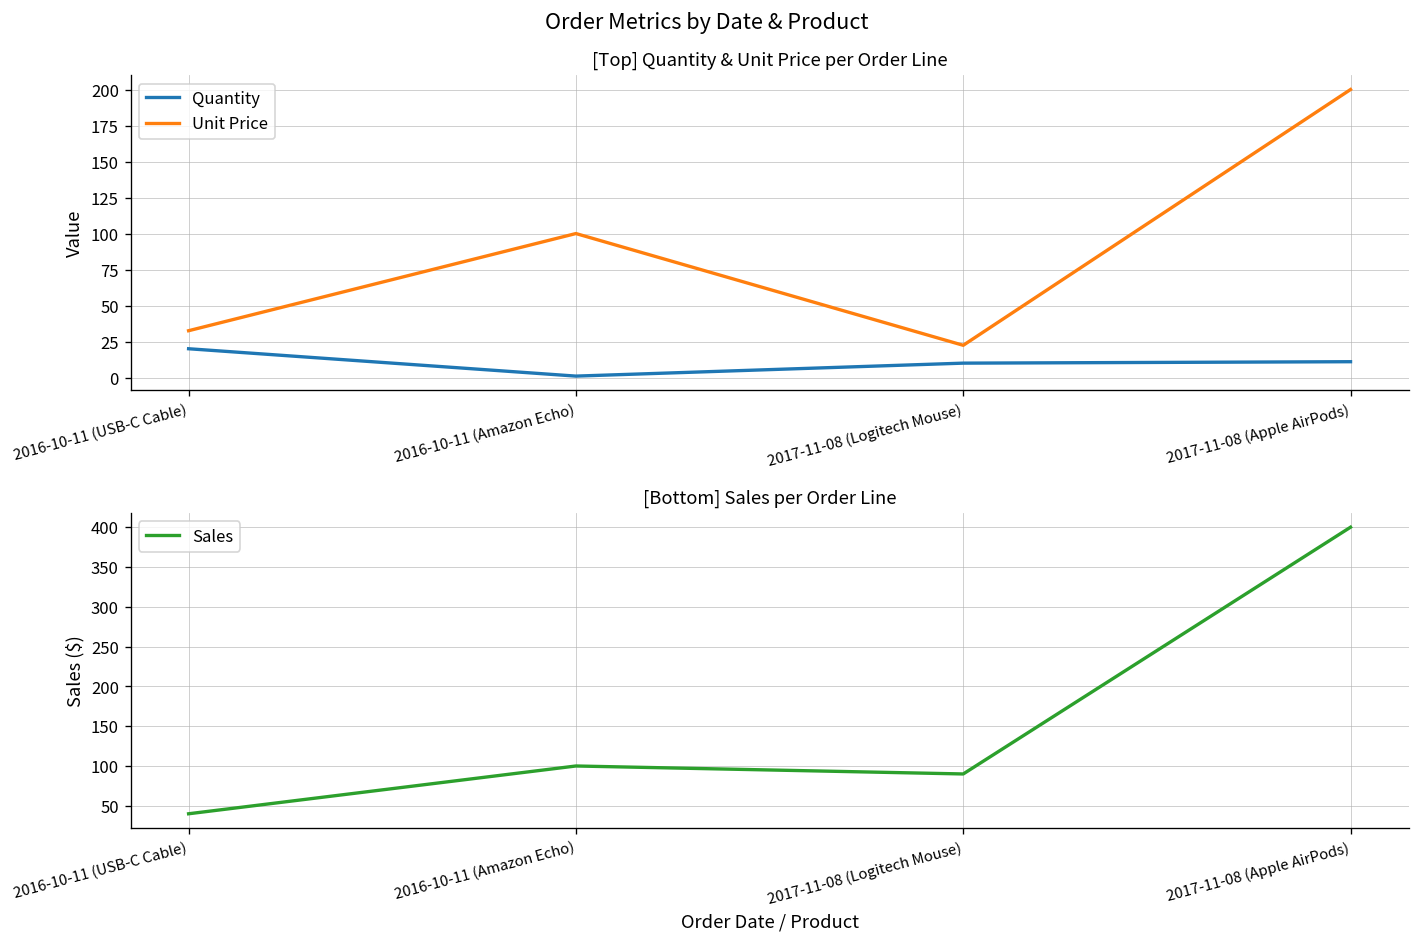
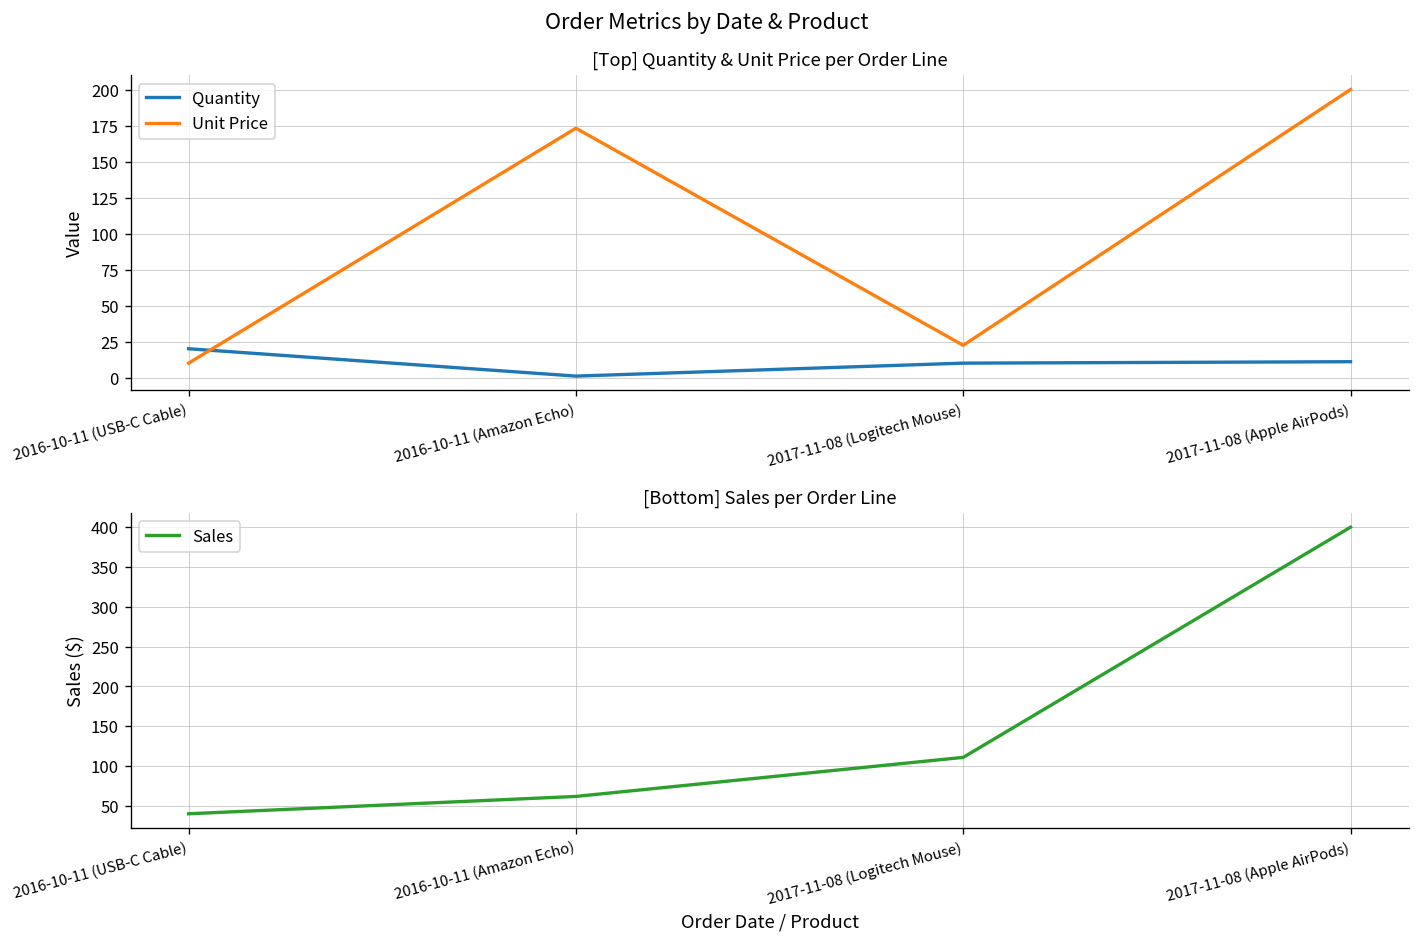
[Top] Quantity & Unit Price per Order Line, Unit Price, 2016-10-11 (USB-C Cable): 33 -> 10
[Top] Quantity & Unit Price per Order Line, Unit Price, 2016-10-11 (Amazon Echo): 100 -> 173
[Bottom] Sales per Order Line, 2016-10-11 (Amazon Echo): 100 -> 60
[Bottom] Sales per Order Line, 2017-11-08 (Logitech Mouse): 90 -> 110
